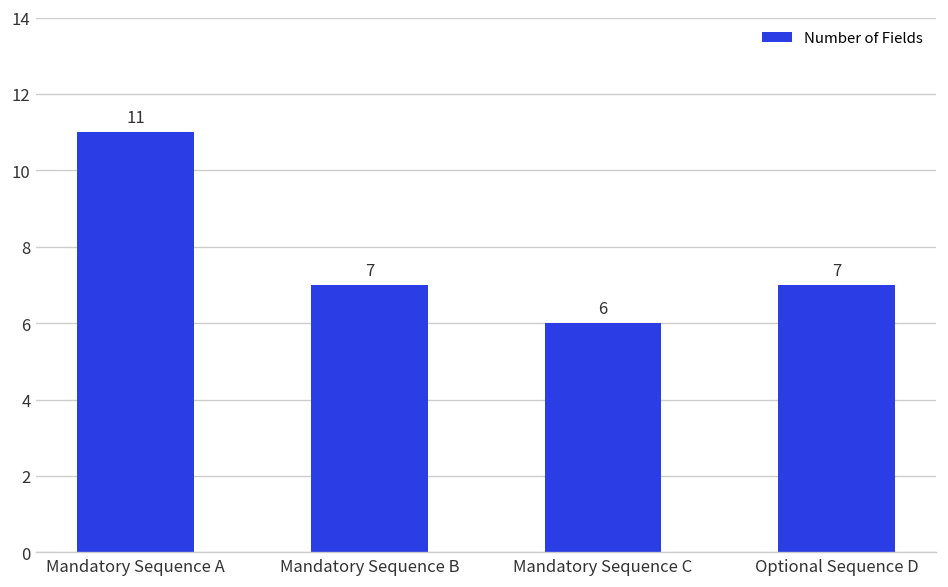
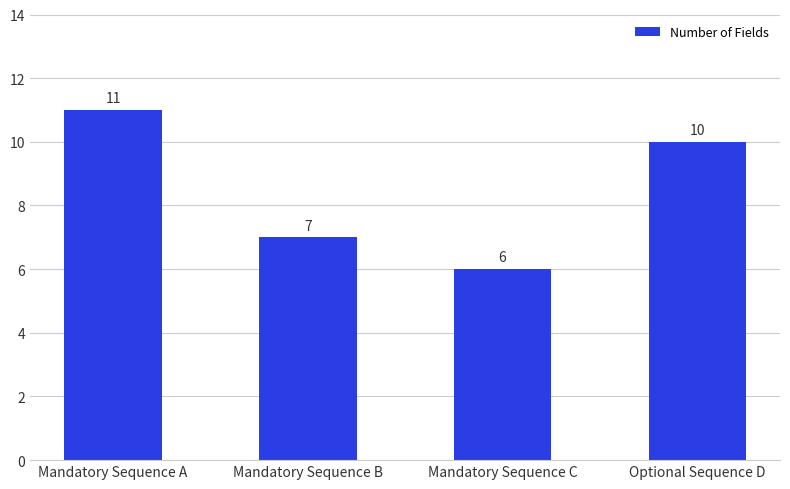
Optional Sequence D: 7 -> 10
